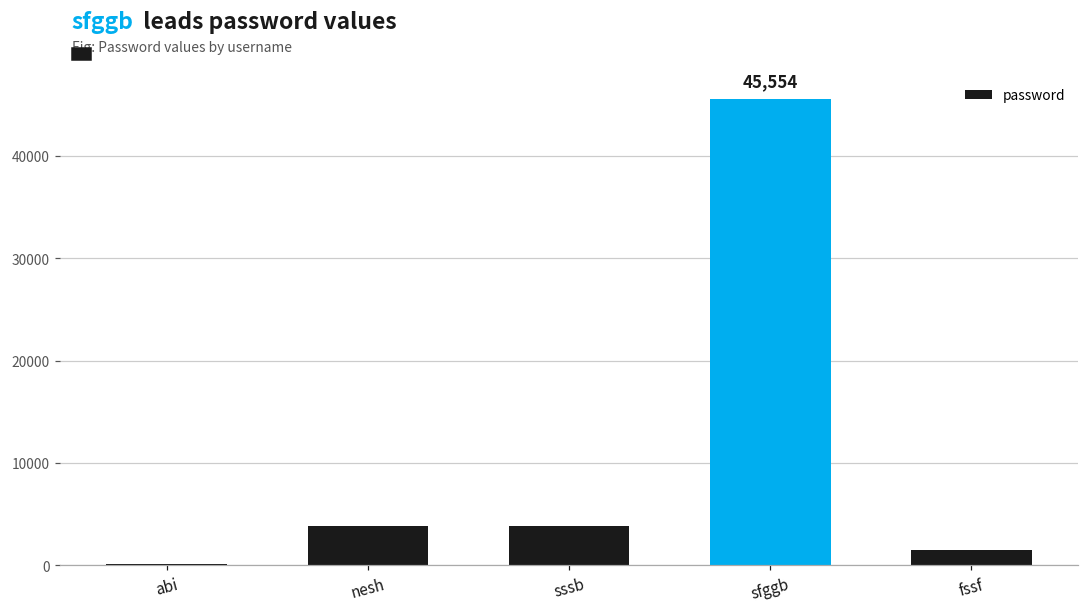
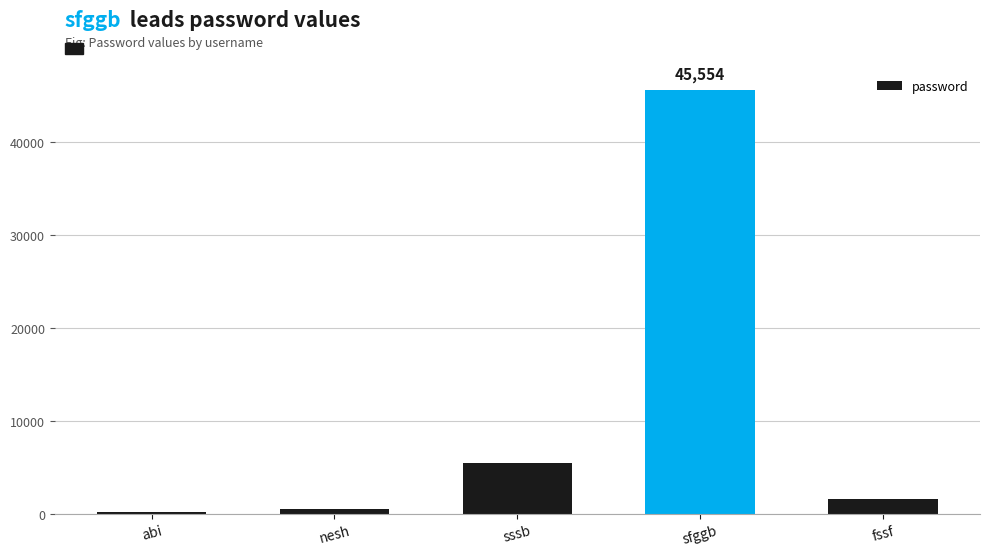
nesh: 4000 -> 0
sssb: 4000 -> 5000
